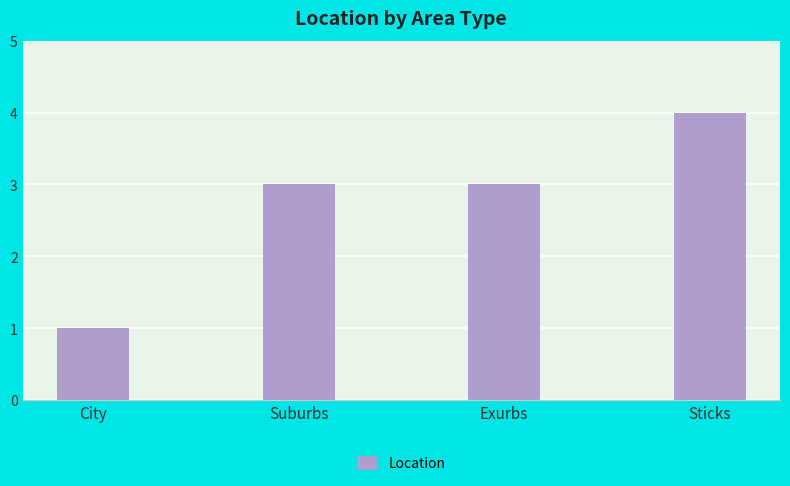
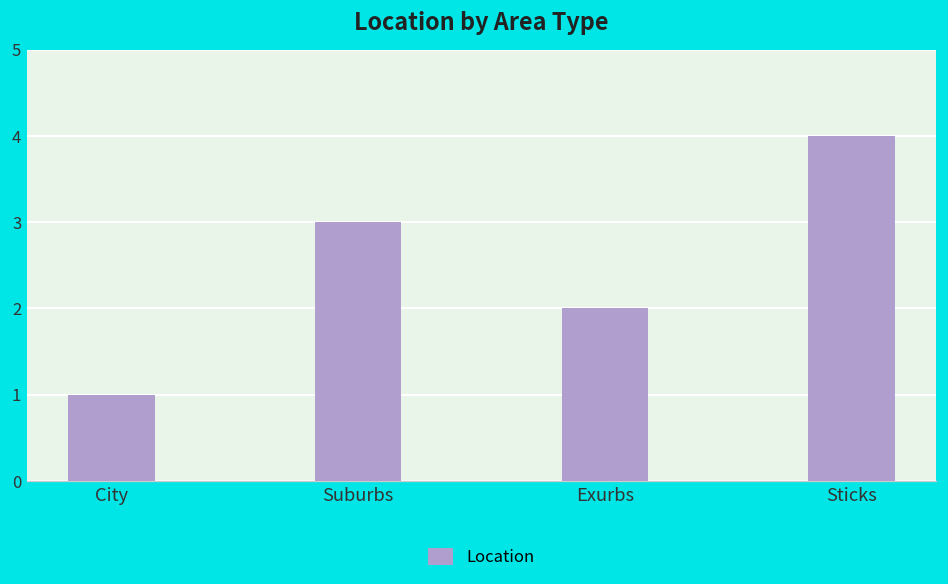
Exurbs: 3 -> 2
